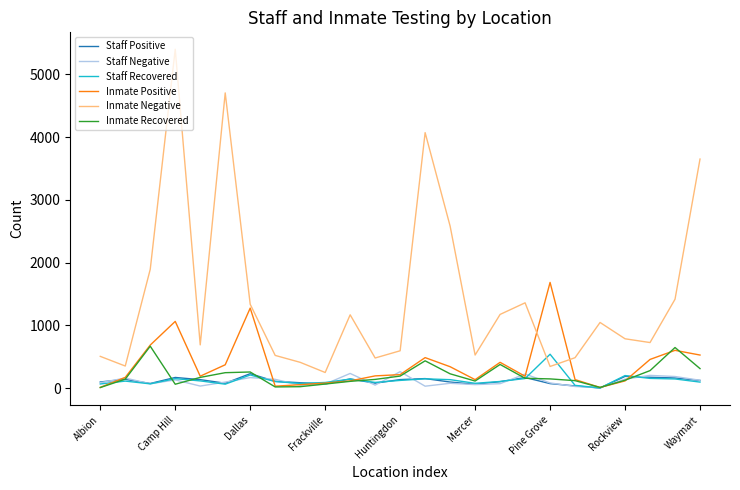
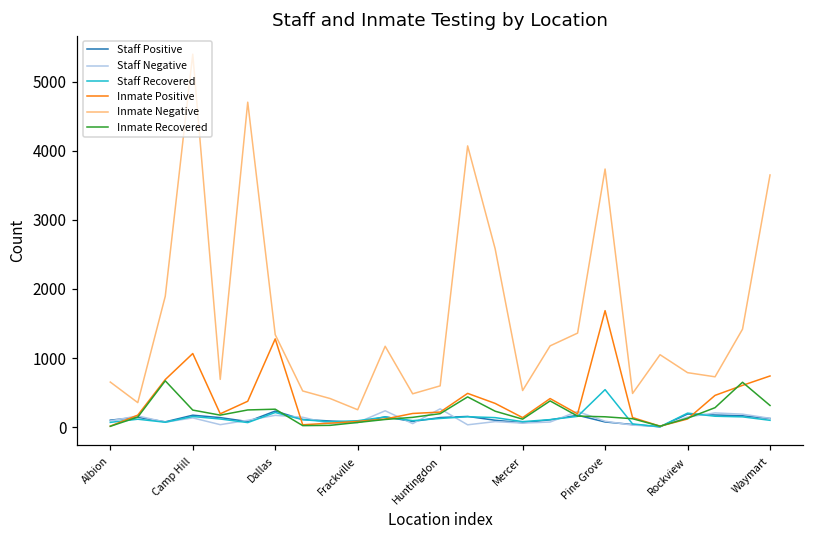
Inmate Negative, Albion: 500 -> 700
Inmate Recovered, Camp Hill: 100 -> 200
Inmate Negative, Pine Grove: 300 -> 3700
Inmate Positive, Waymart: 500 -> 700
